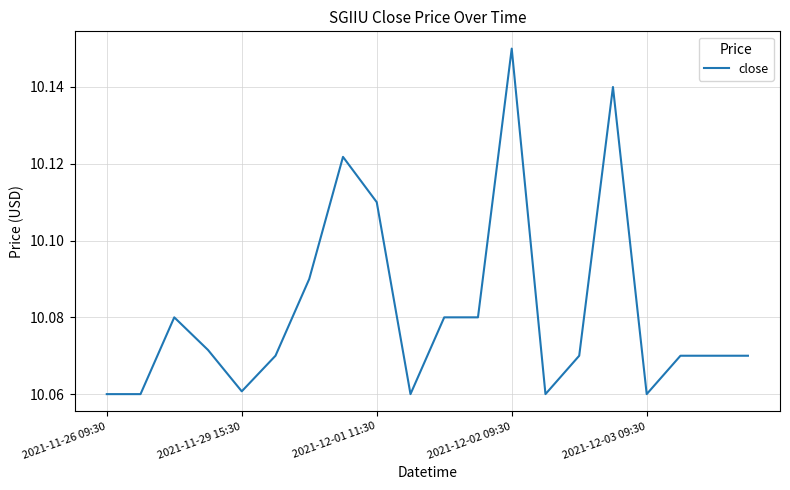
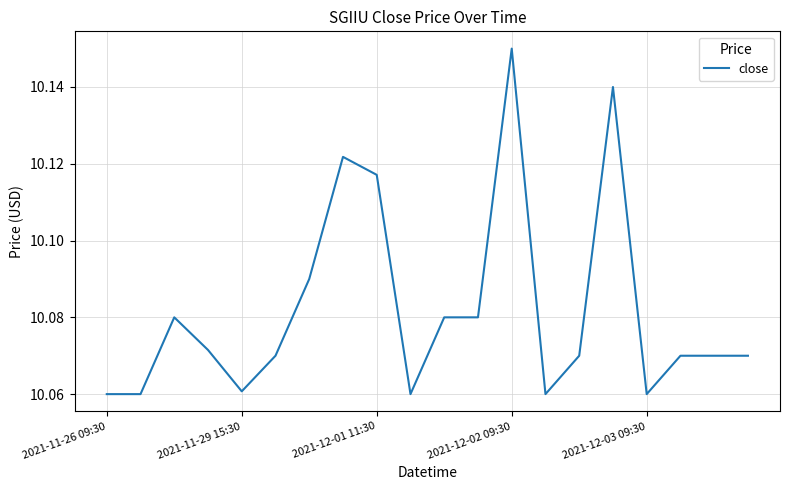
2021-12-01 11:30: 10.110 -> 10.117
